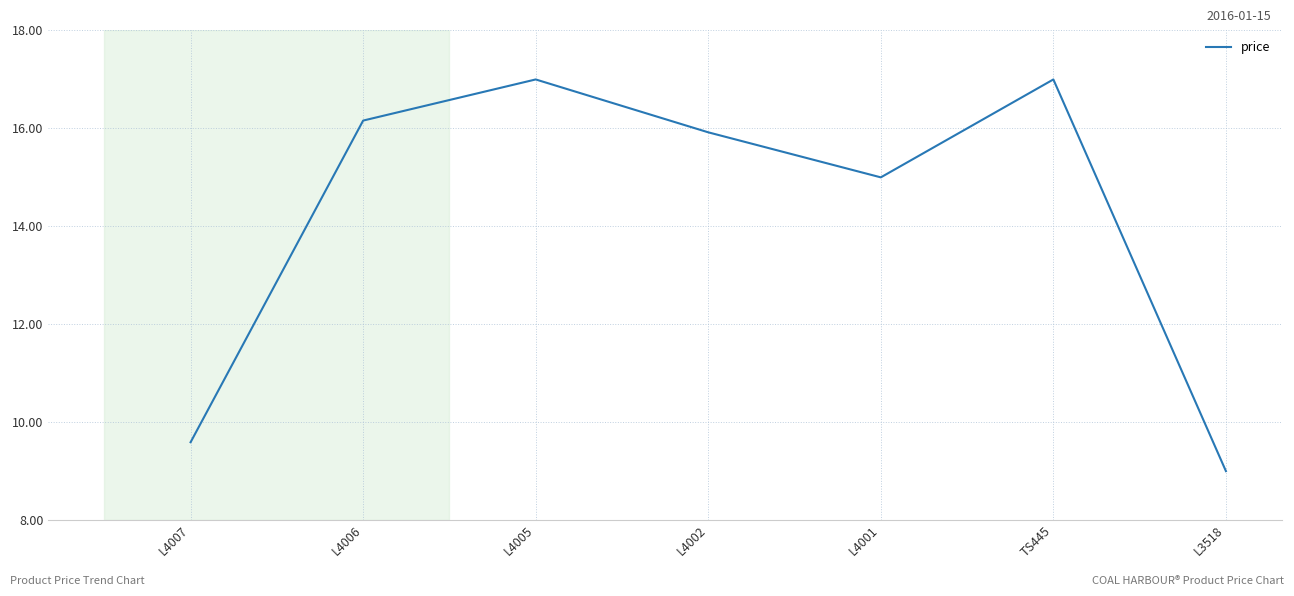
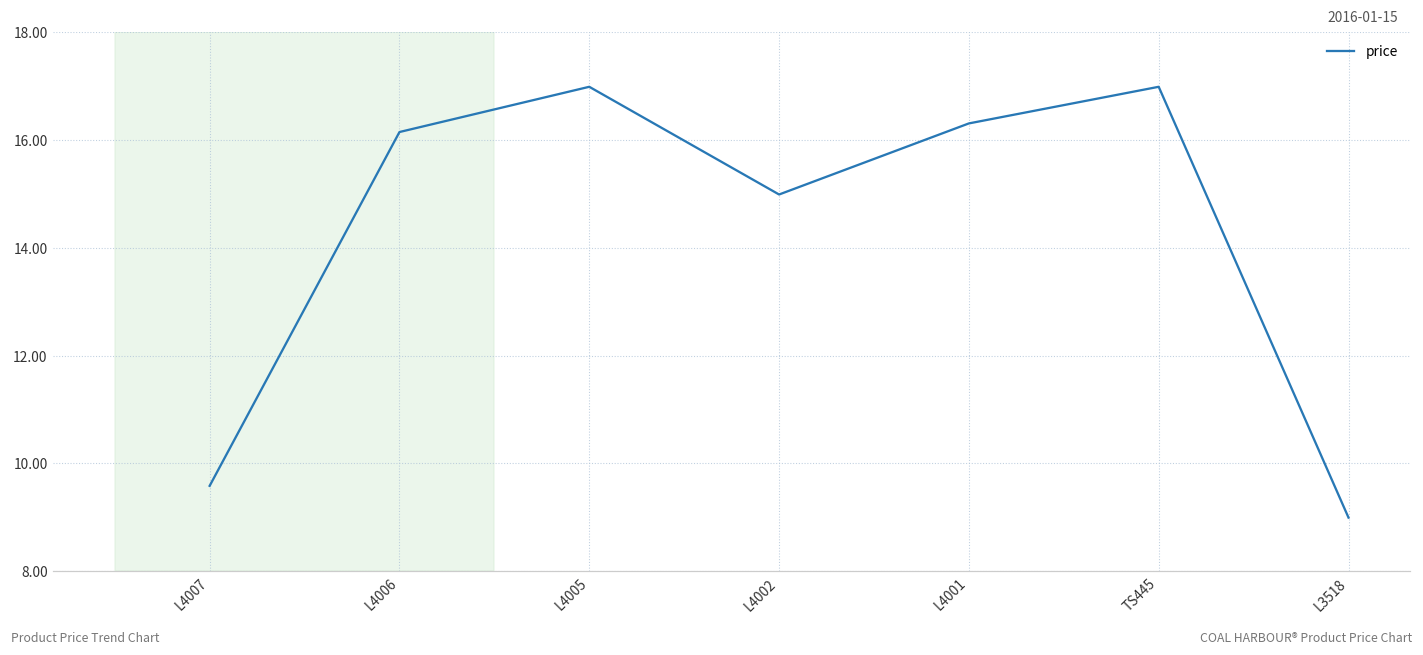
L4002: 15.9 -> 15.0
L4001: 15.0 -> 16.3
